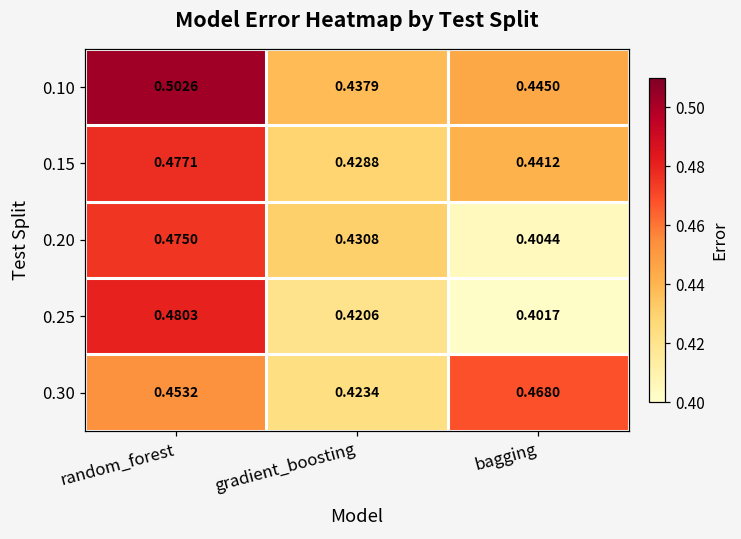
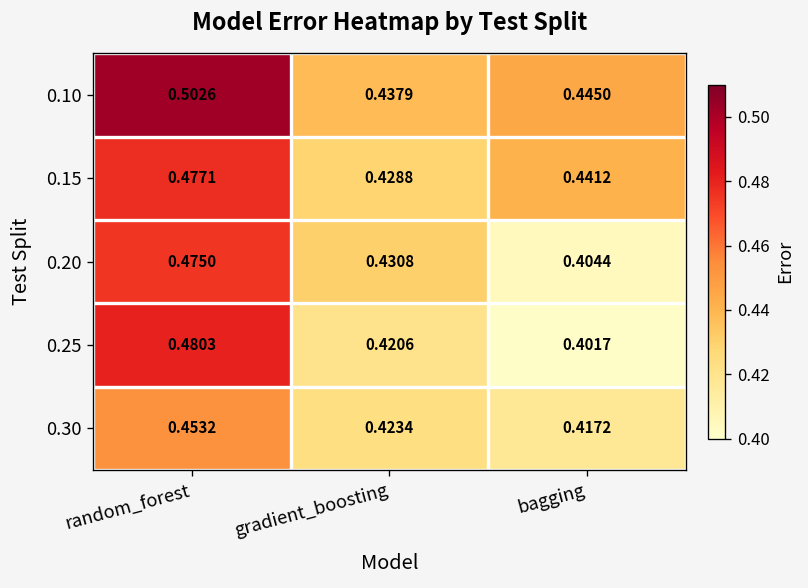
0.30, bagging: 0.4680 -> 0.4172
